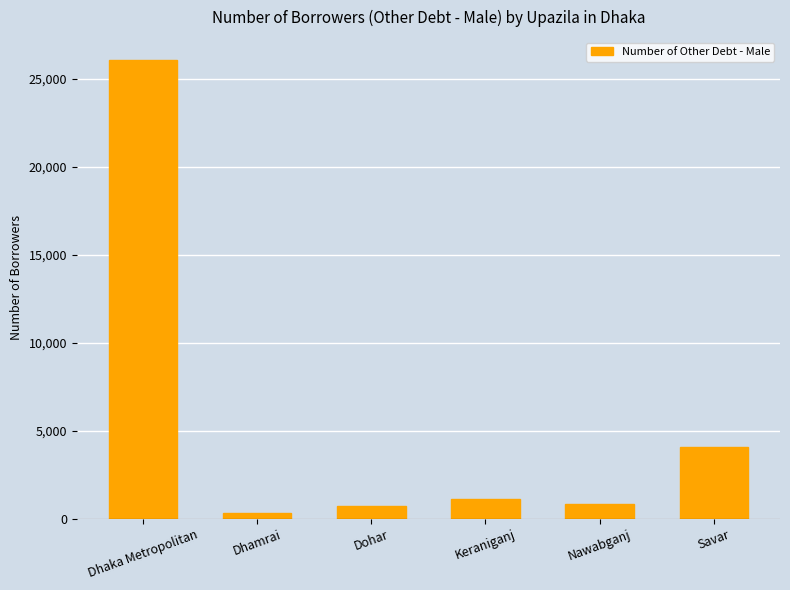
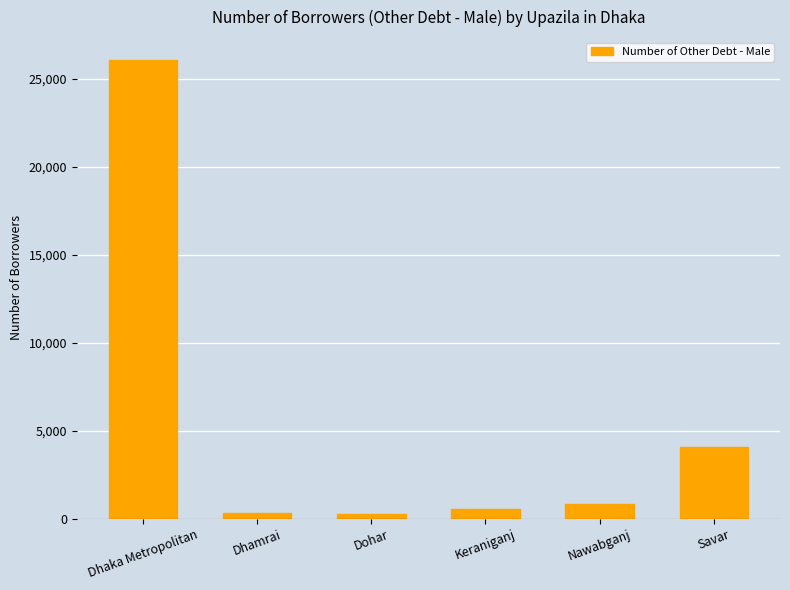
Dohar: 700 -> 200
Keraniganj: 1,100 -> 500
